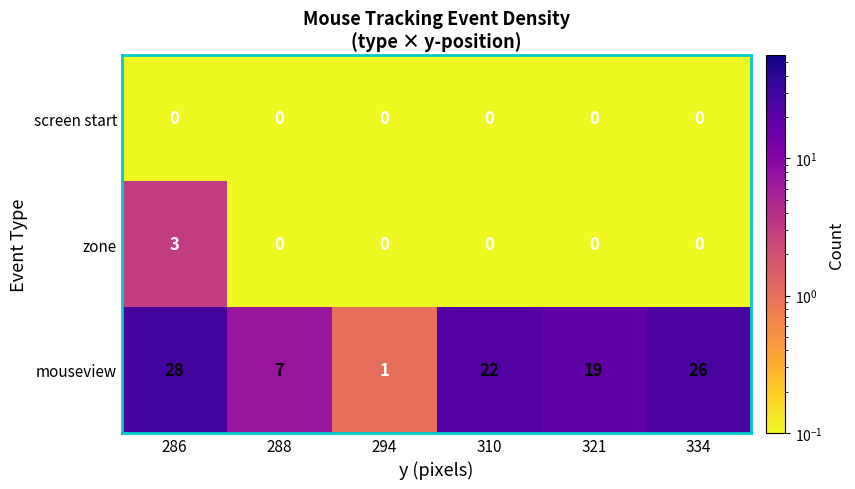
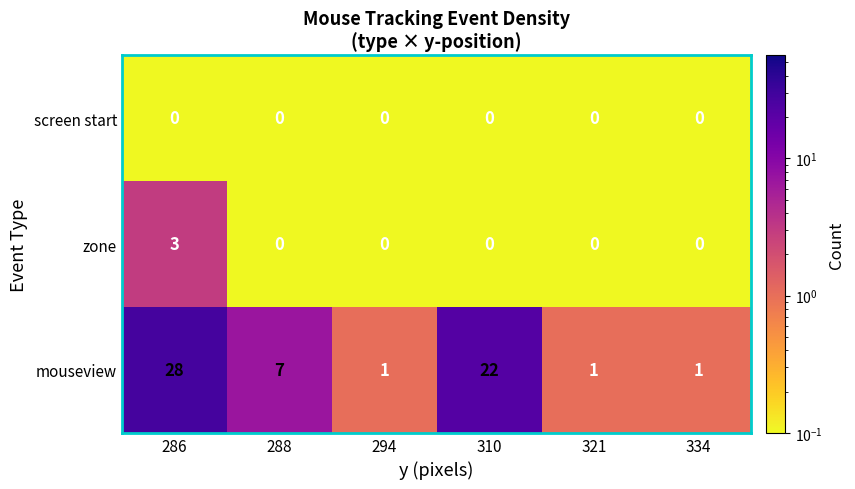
mouseview, 321: 19 -> 1
mouseview, 334: 26 -> 1
